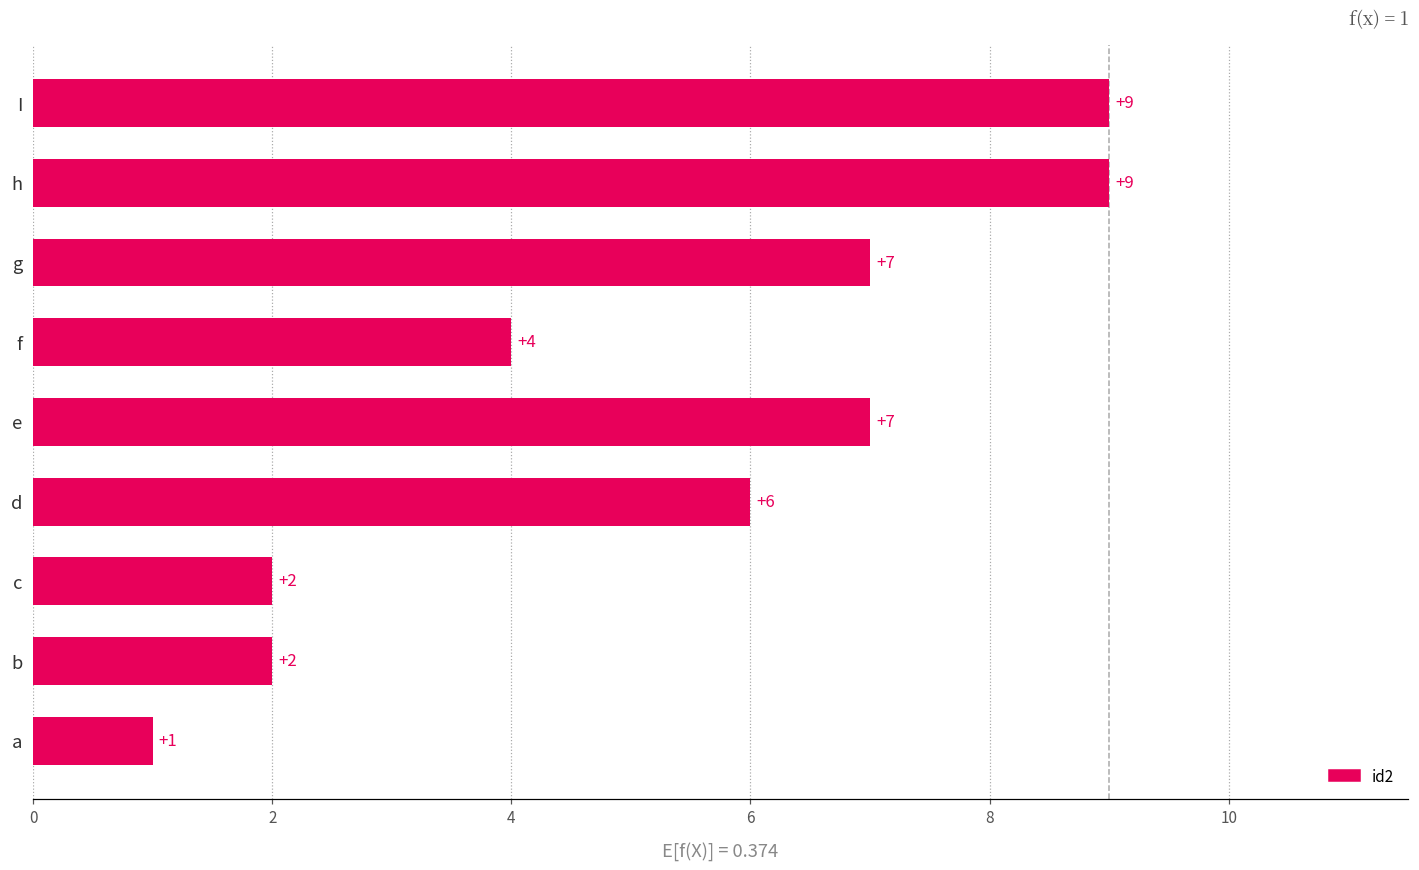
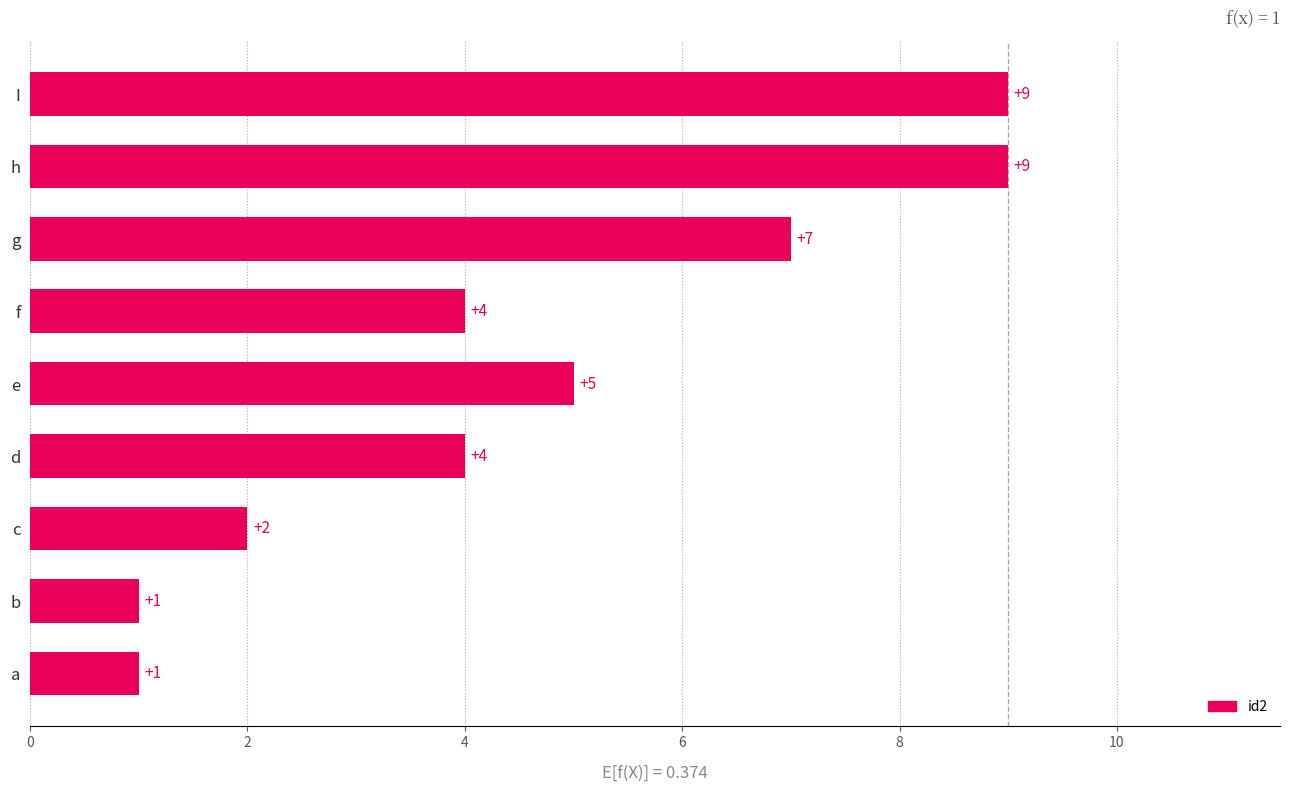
e: +7 -> +5
d: +6 -> +4
b: +2 -> +1
